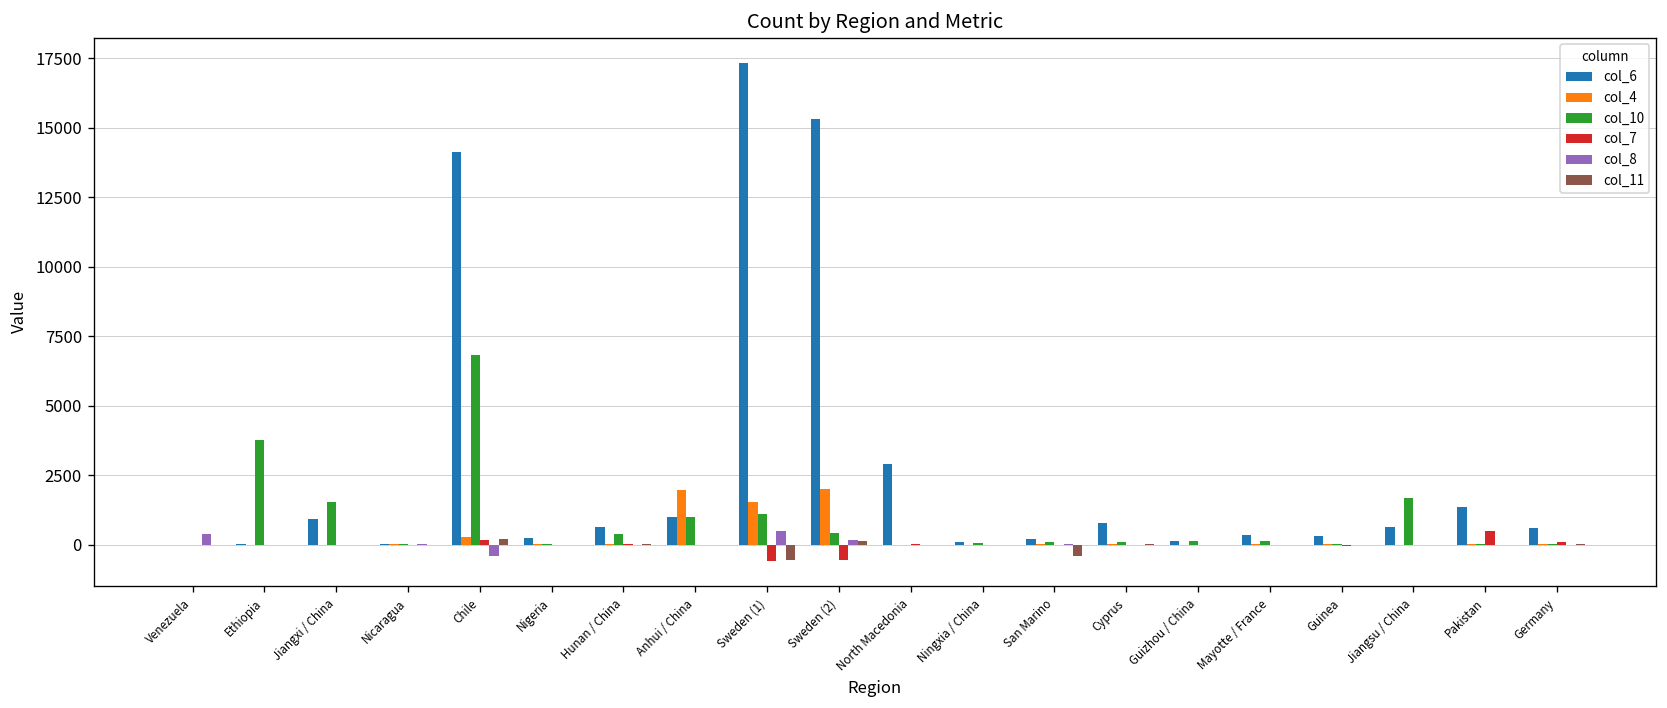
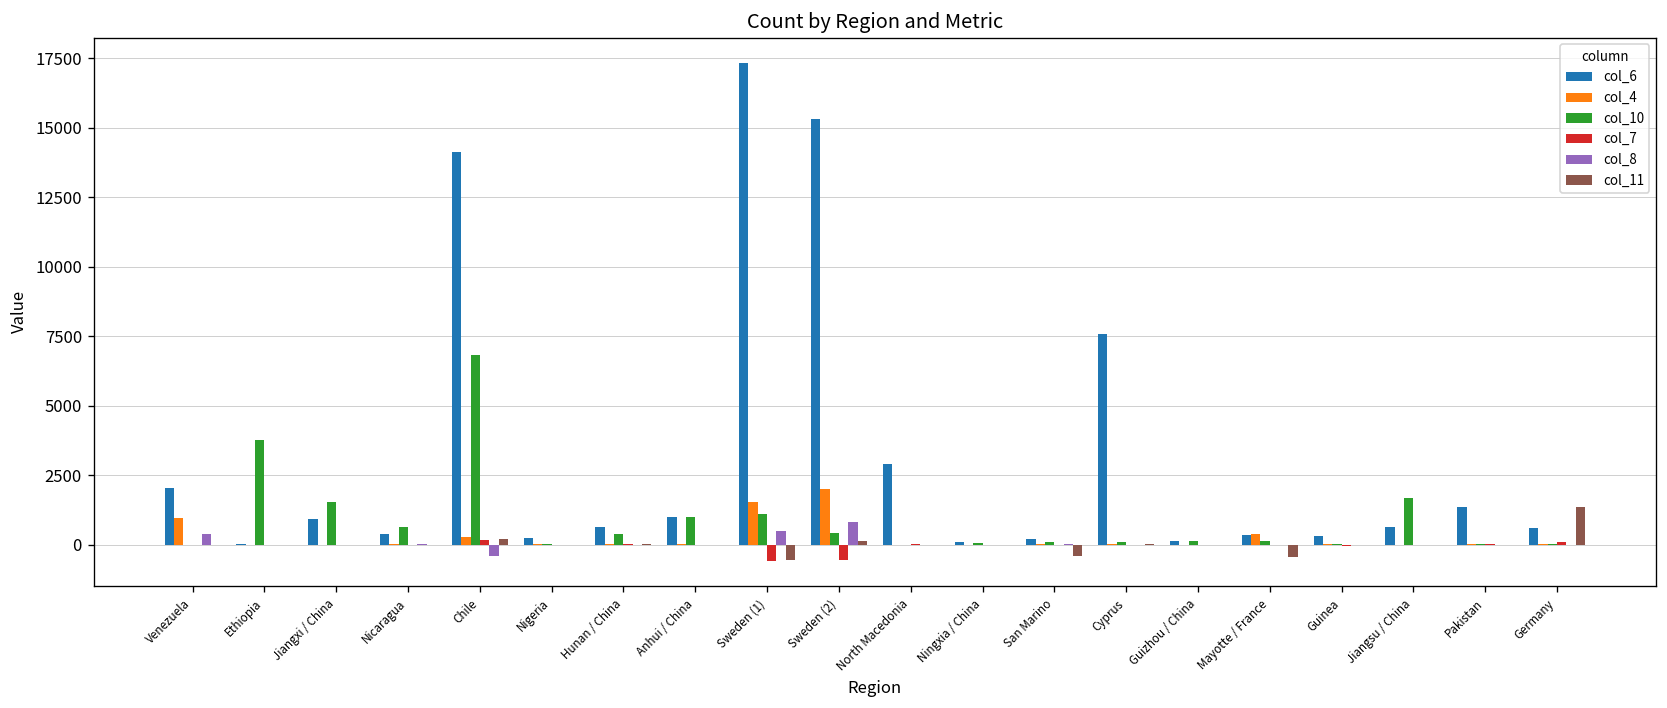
col_6, Venezuela: 0 -> 2000
col_4, Venezuela: 0 -> 900
col_6, Nicaragua: 0 -> 400
col_10, Nicaragua: 0 -> 600
col_4, Anhui / China: 2000 -> 0
col_8, Sweden (2): 200 -> 800
col_6, Cyprus: 800 -> 7600
col_4, Mayotte / France: 0 -> 400
col_11, Mayotte / France: 0 -> -500
col_7, Pakistan: 500 -> 0
col_11, Germany: 0 -> 1400
